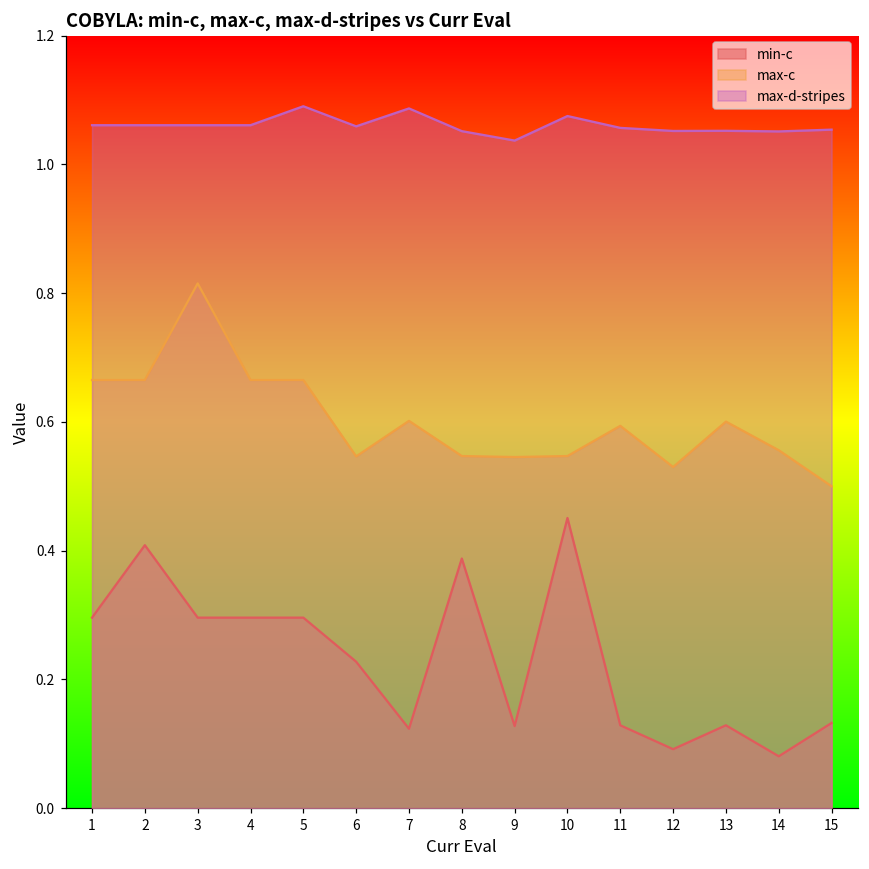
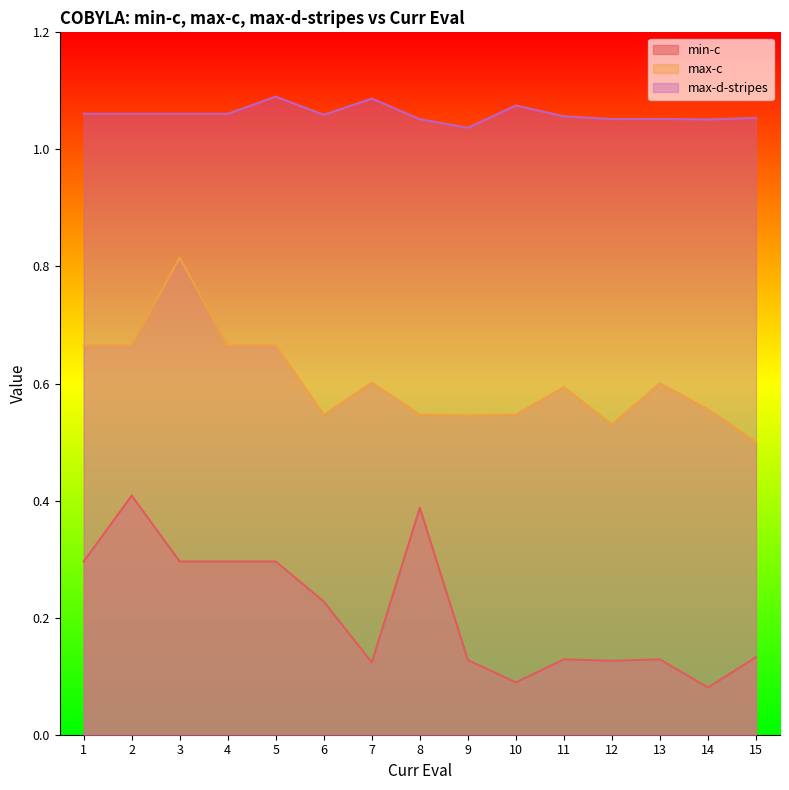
min-c, 10: 0.45 -> 0.09
min-c, 12: 0.09 -> 0.13
